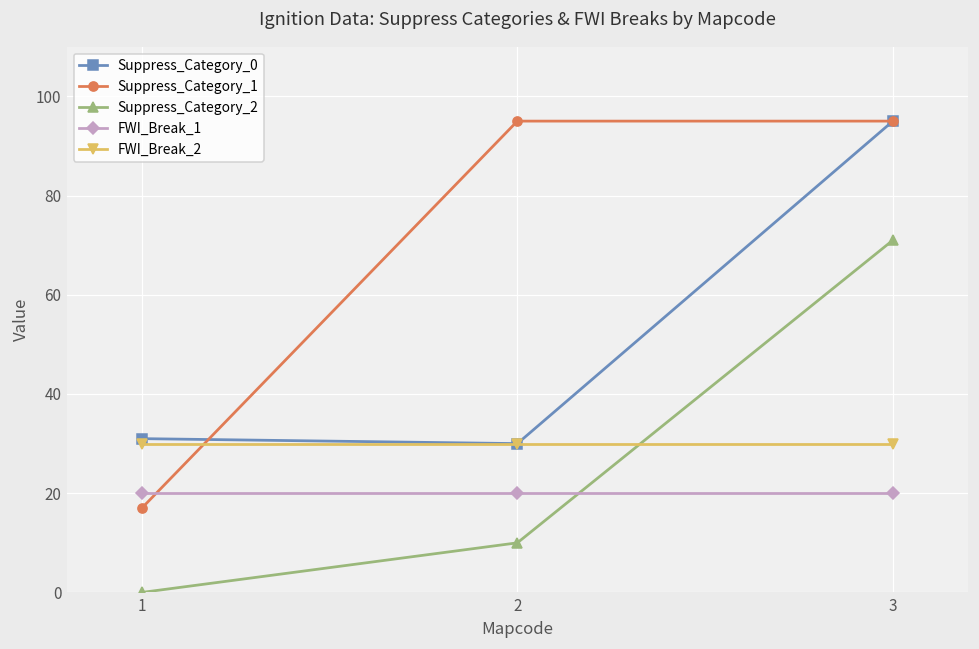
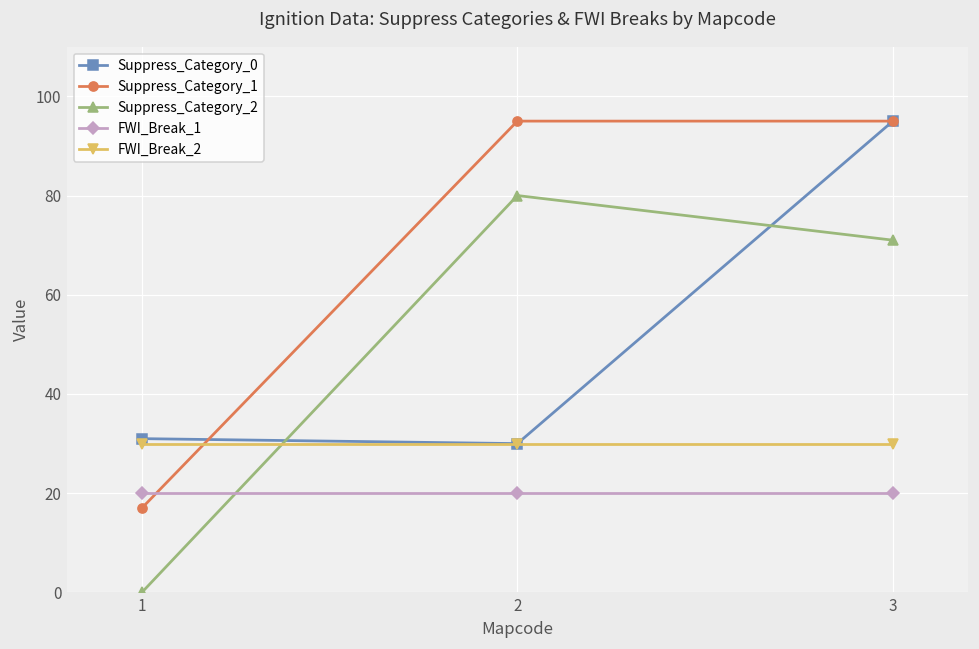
Suppress_Category_2, 2: 10 -> 80
